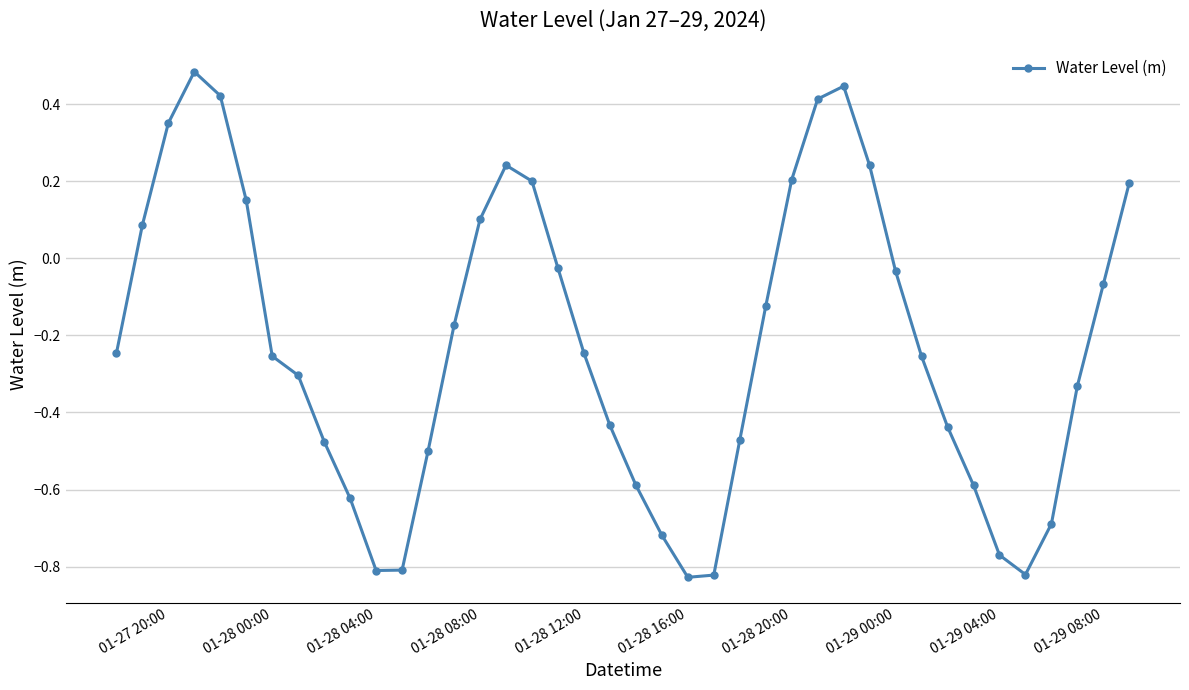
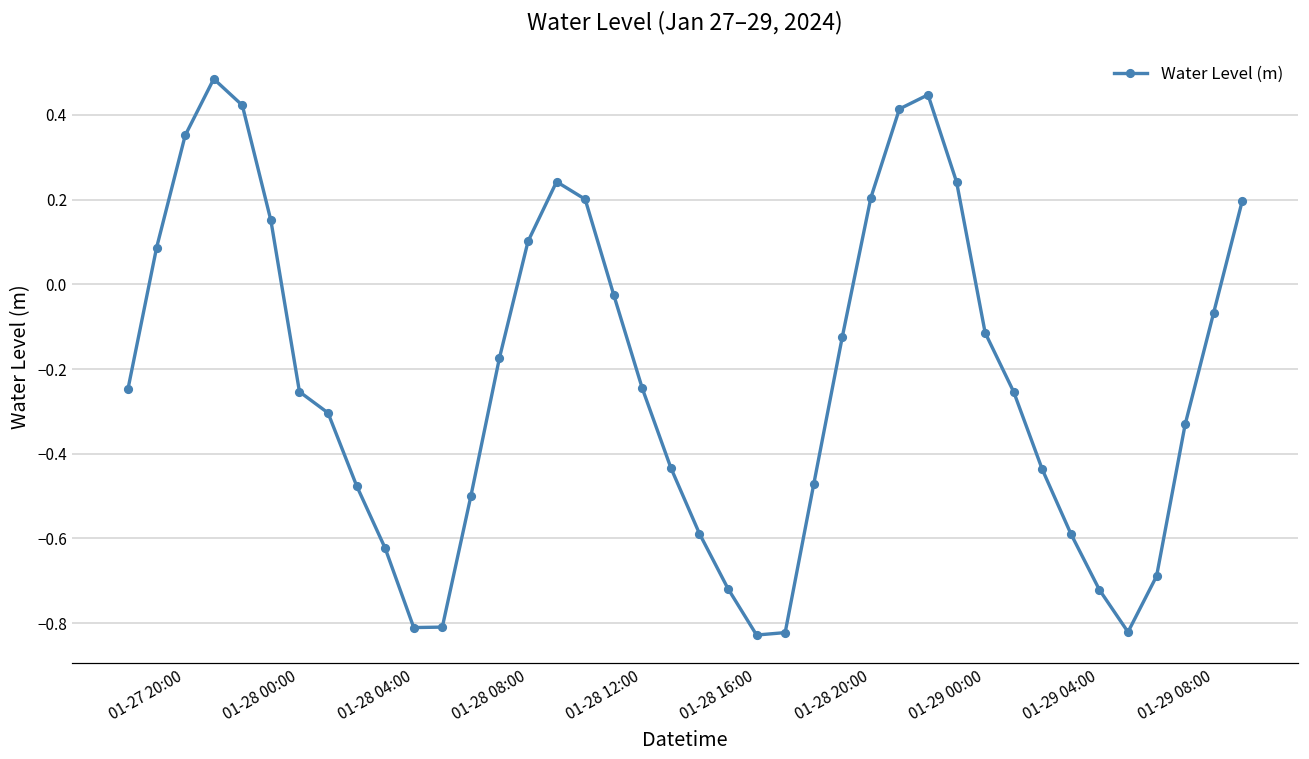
01-29 00:00: -0.03 -> -0.11
01-29 04:00: -0.77 -> -0.72
